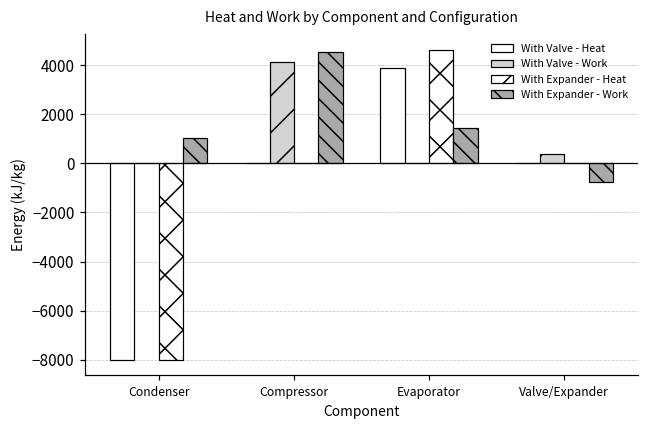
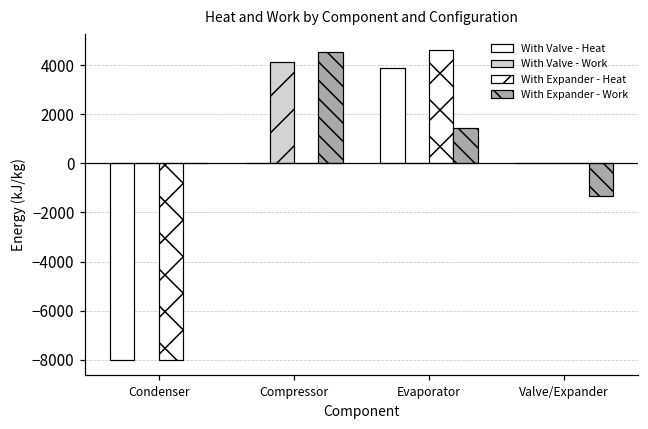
With Expander - Work, Condenser: 1000 -> 0
With Valve - Work, Valve/Expander: 400 -> 0
With Expander - Work, Valve/Expander: -800 -> -1300
